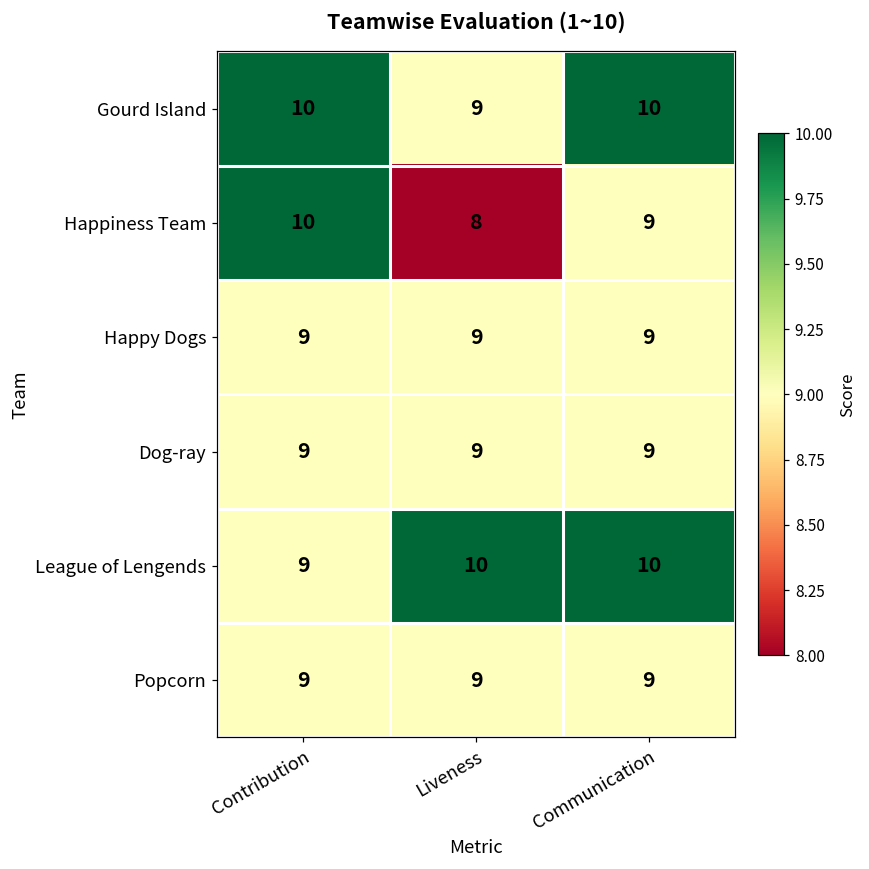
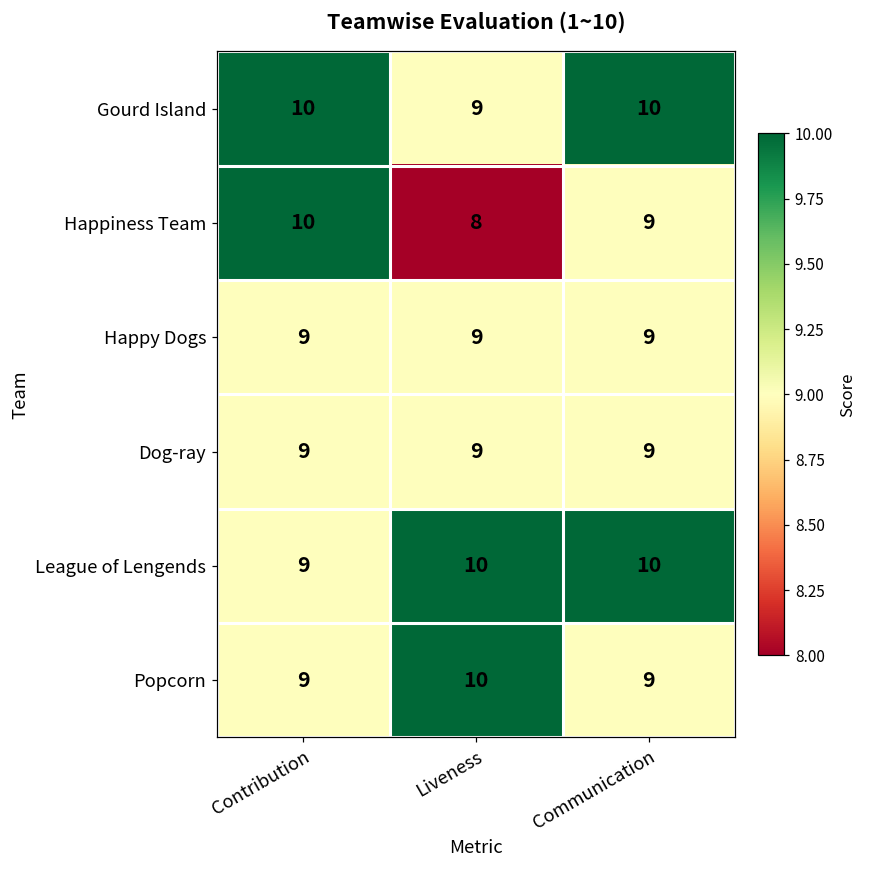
Popcorn, Liveness: 9 -> 10
